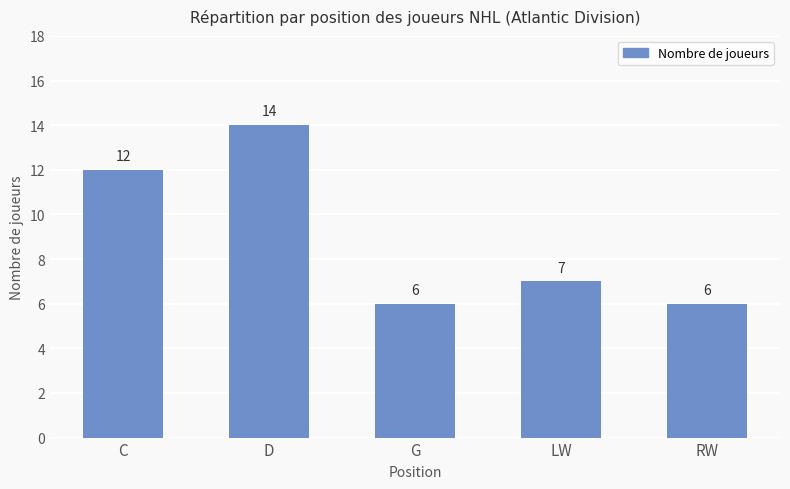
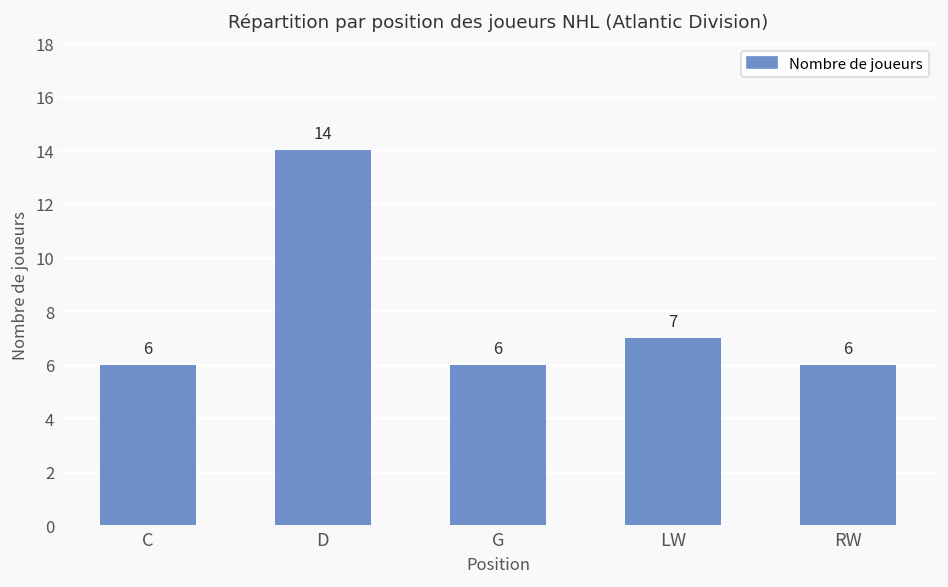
C: 12 -> 6
